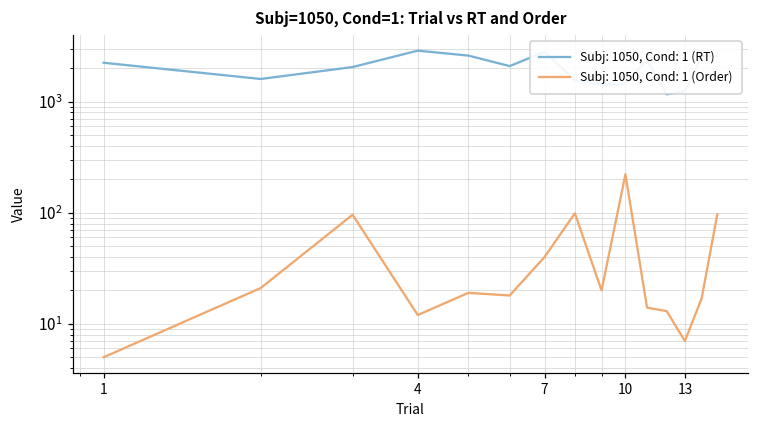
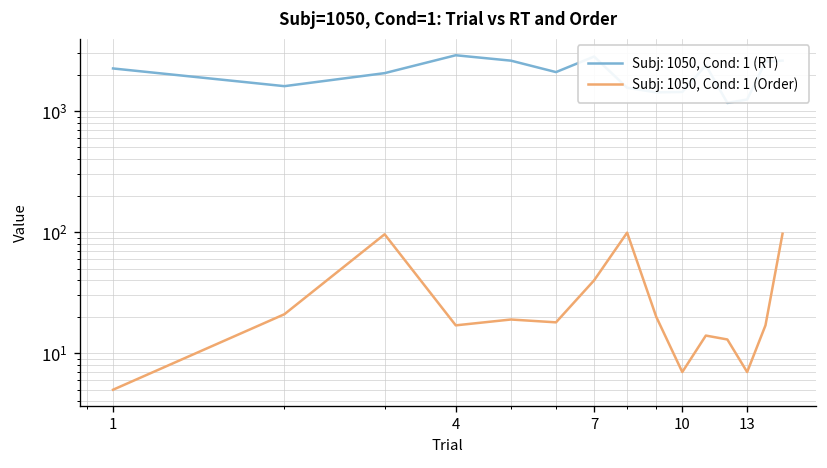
Subj: 1050, Cond: 1 (Order), 4: 12 -> 17
Subj: 1050, Cond: 1 (Order), 10: 220 -> 7
